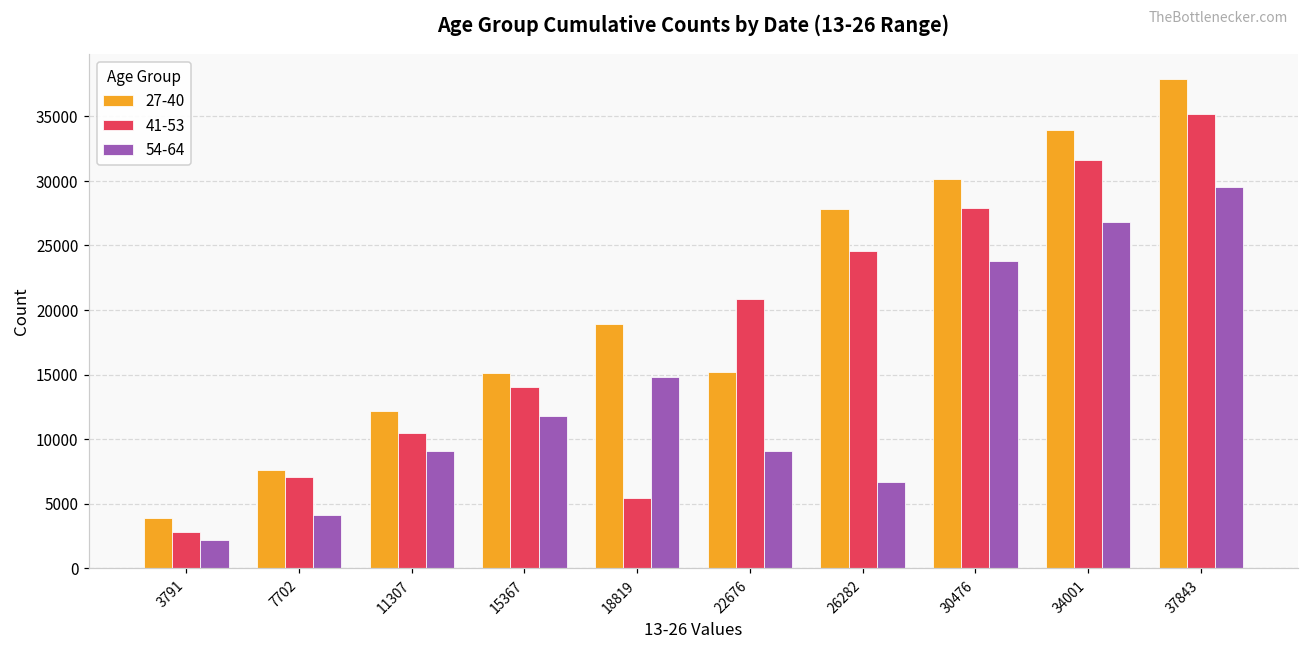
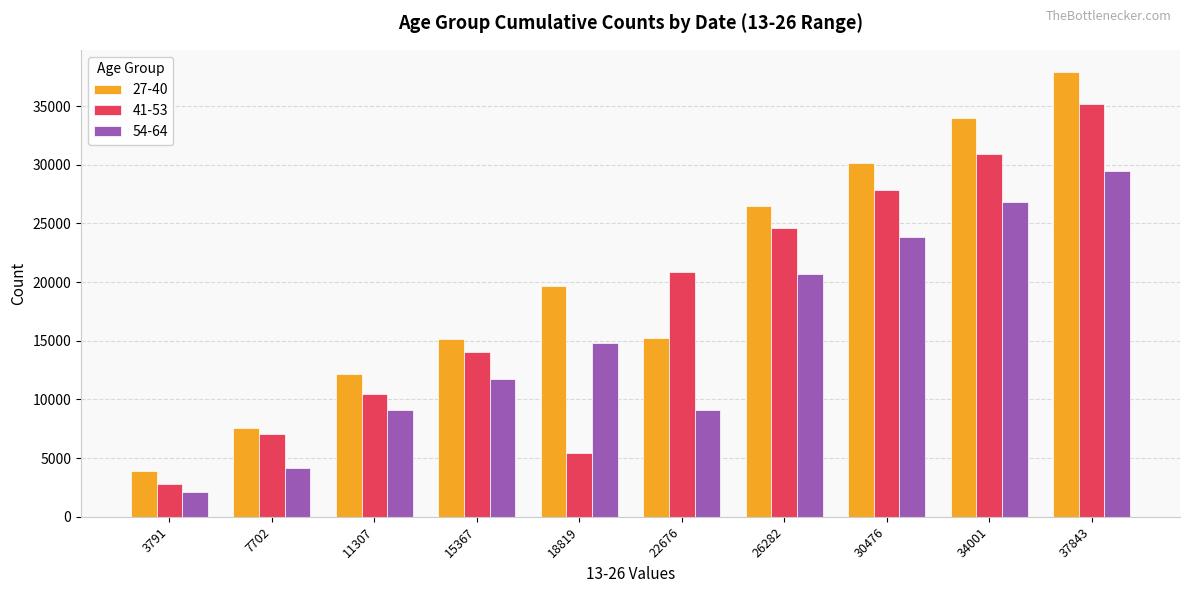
27-40, 18819: 18900 -> 19700
27-40, 26282: 27800 -> 26500
54-64, 26282: 6700 -> 20700
41-53, 34001: 31700 -> 30900
